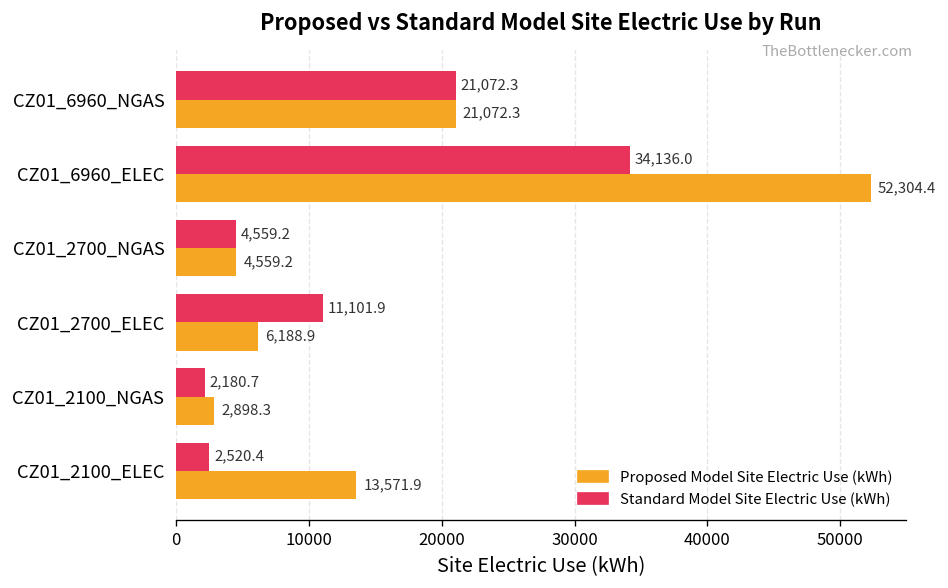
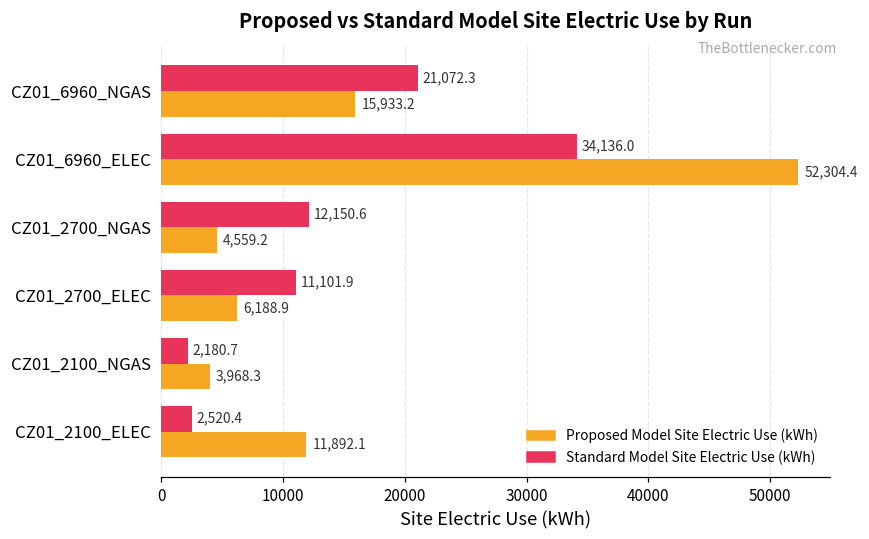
Proposed Model Site Electric Use (kWh), CZ01_6960_NGAS: 21,072.3 -> 15,933.2
Standard Model Site Electric Use (kWh), CZ01_2700_NGAS: 4,559.2 -> 12,150.6
Proposed Model Site Electric Use (kWh), CZ01_2100_NGAS: 2,898.3 -> 3,968.3
Proposed Model Site Electric Use (kWh), CZ01_2100_ELEC: 13,571.9 -> 11,892.1
